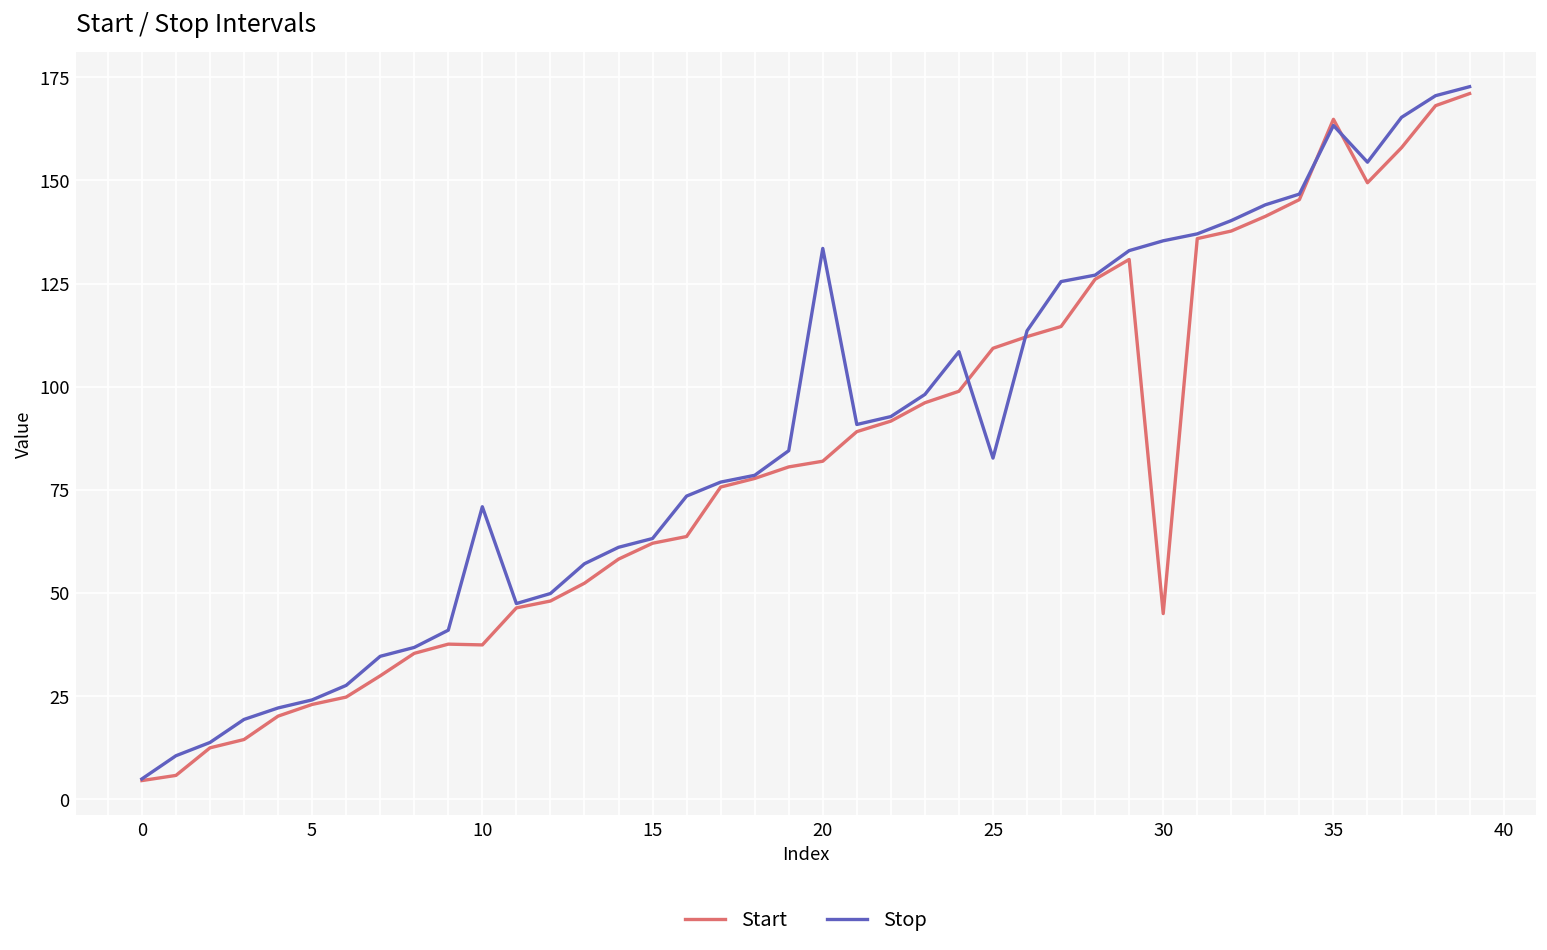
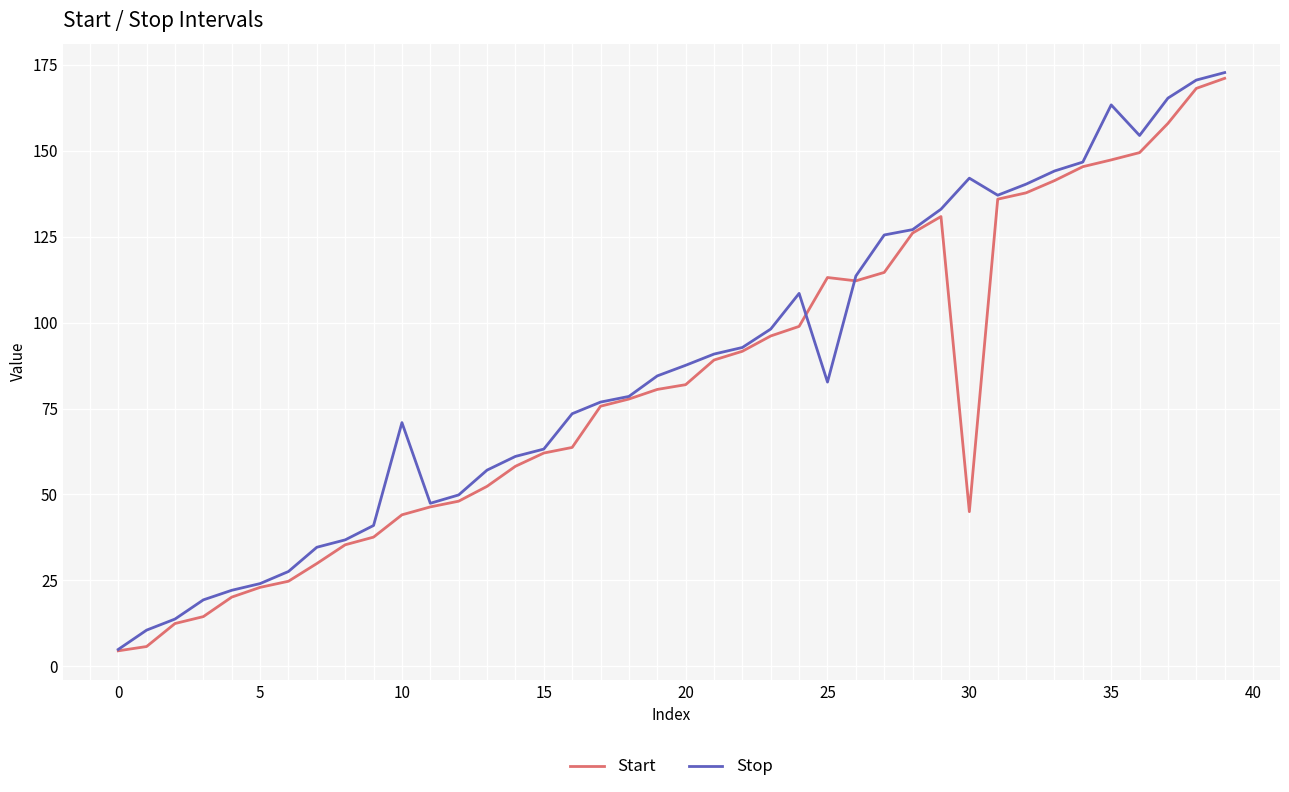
Start, 10: 37 -> 44
Stop, 20: 134 -> 88
Start, 25: 109 -> 113
Stop, 30: 135 -> 142
Start, 35: 165 -> 147
